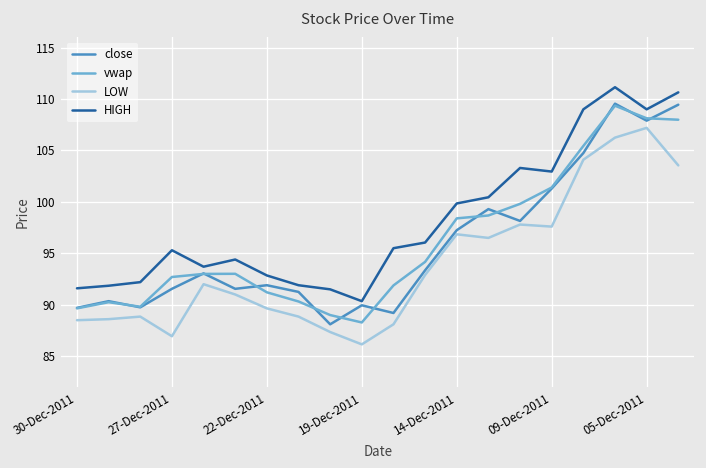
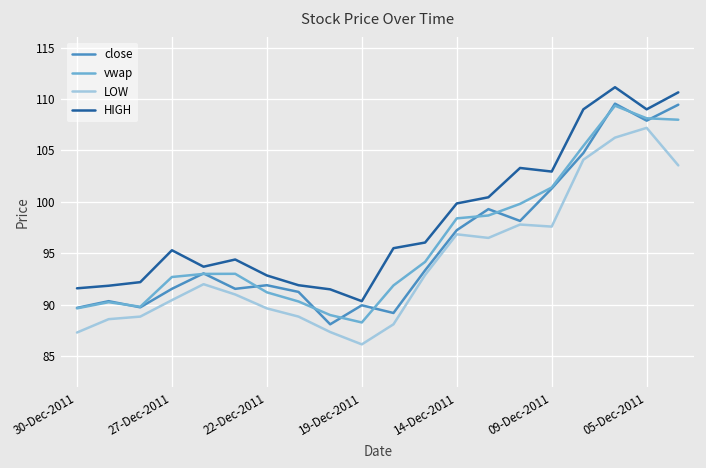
LOW, 30-Dec-2011: 89 -> 87
LOW, 27-Dec-2011: 87 -> 90
